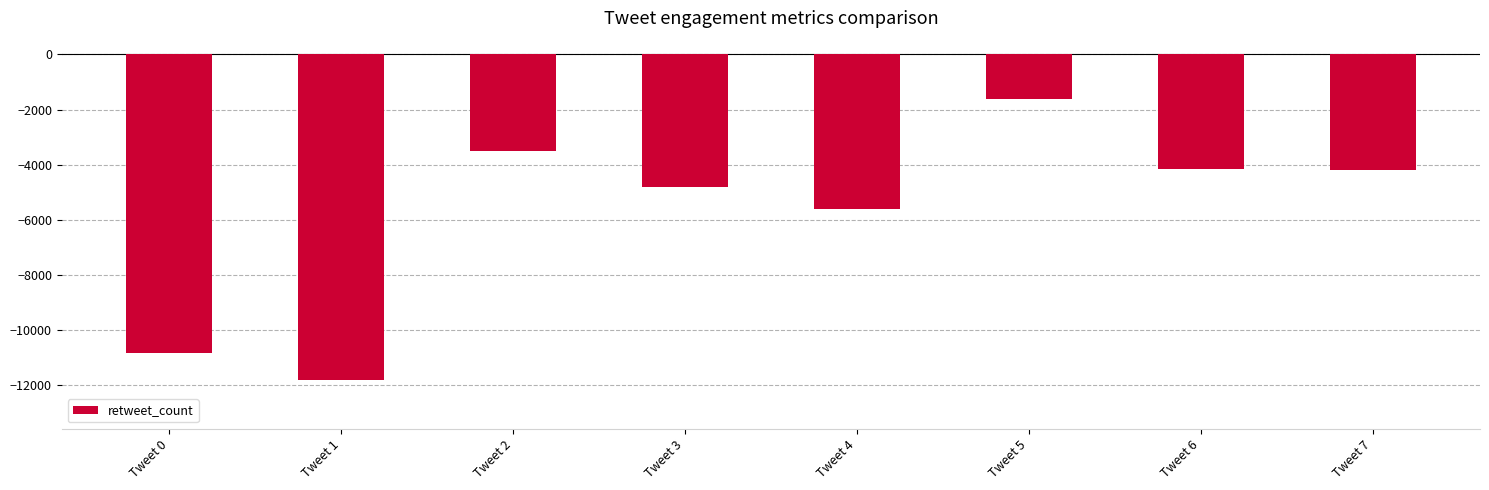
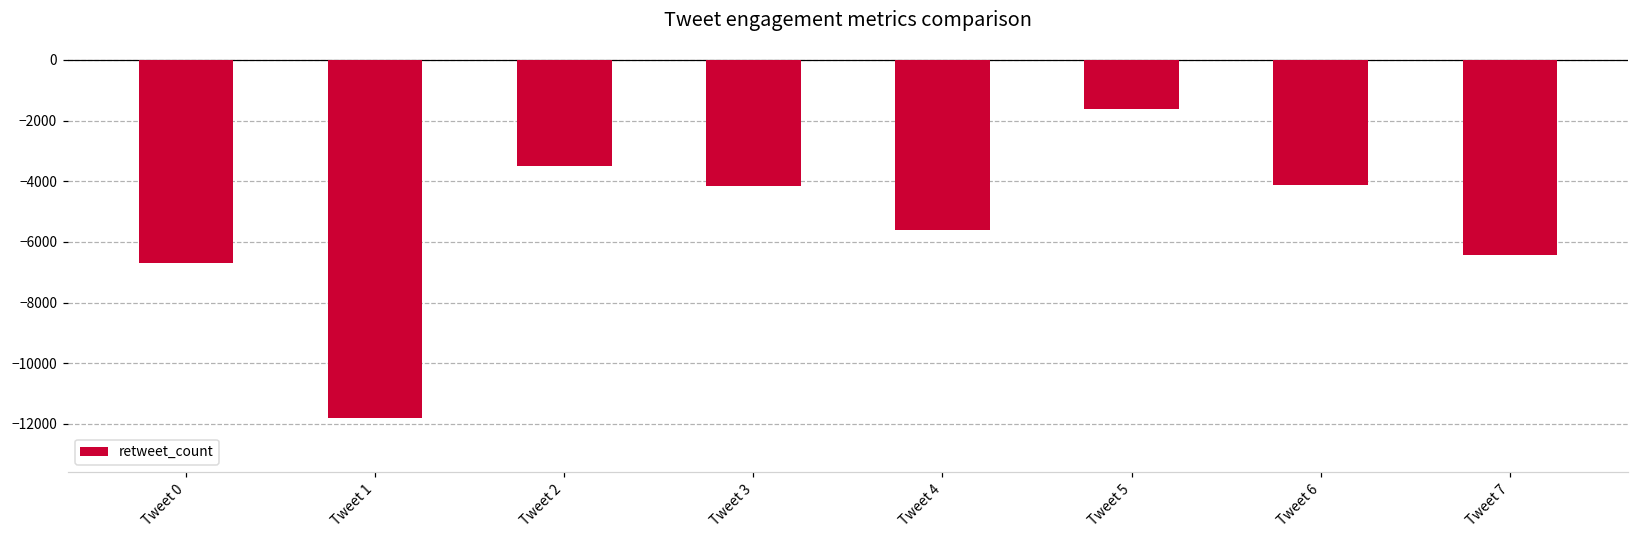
Tweet 0: -10800 -> -6700
Tweet 3: -4800 -> -4200
Tweet 7: -4200 -> -6400
